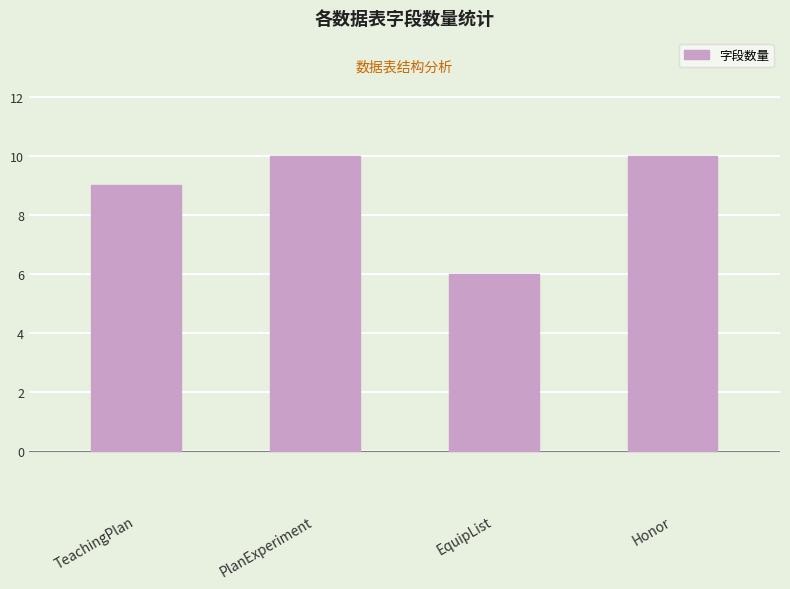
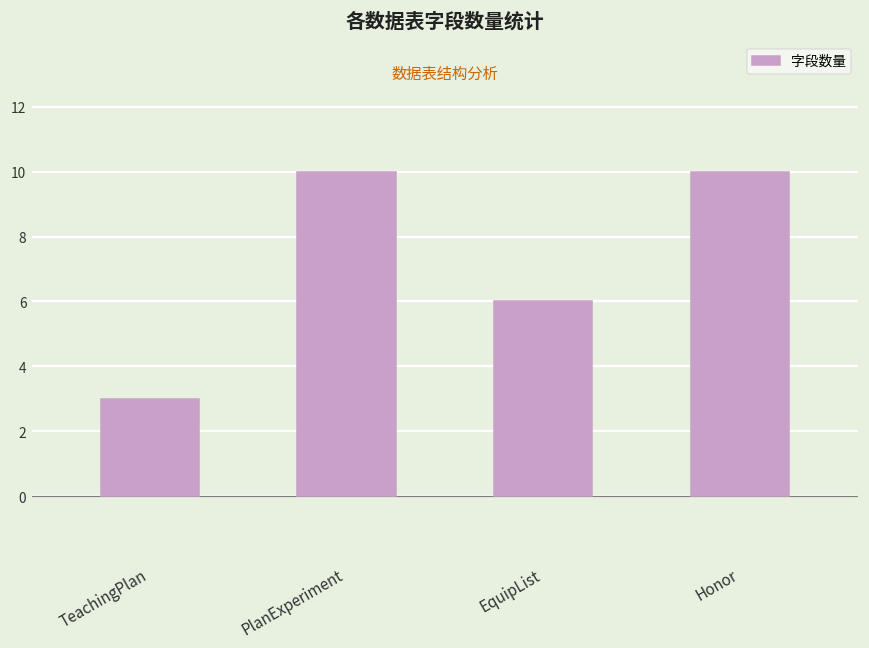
TeachingPlan: 9 -> 3
